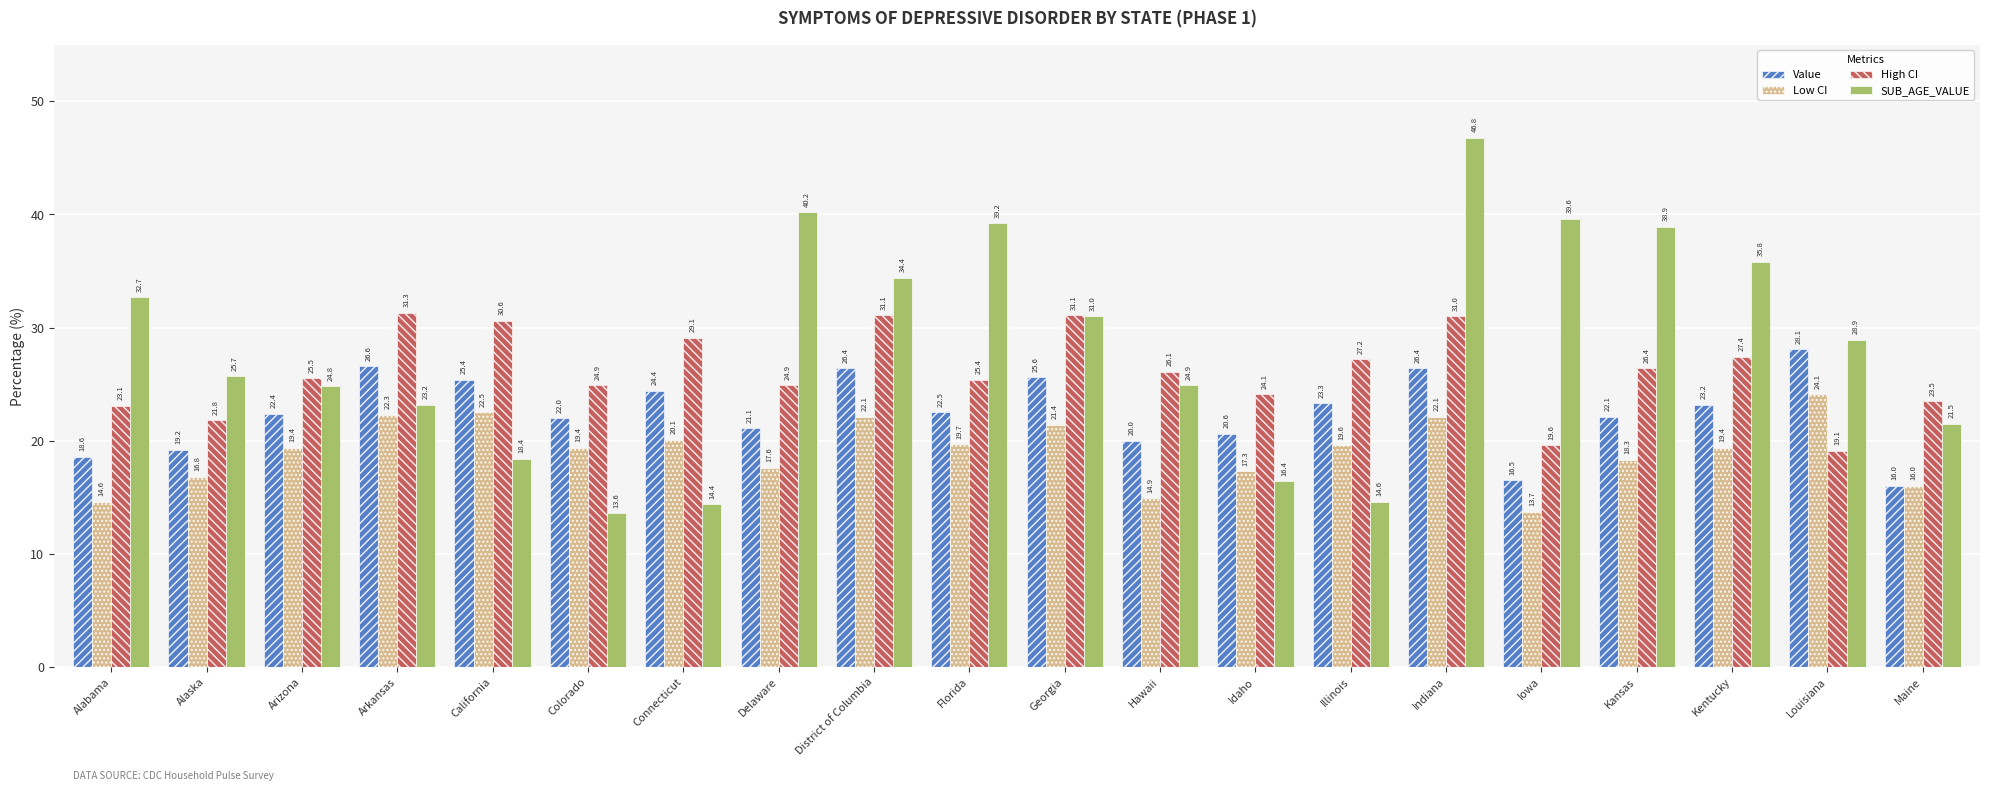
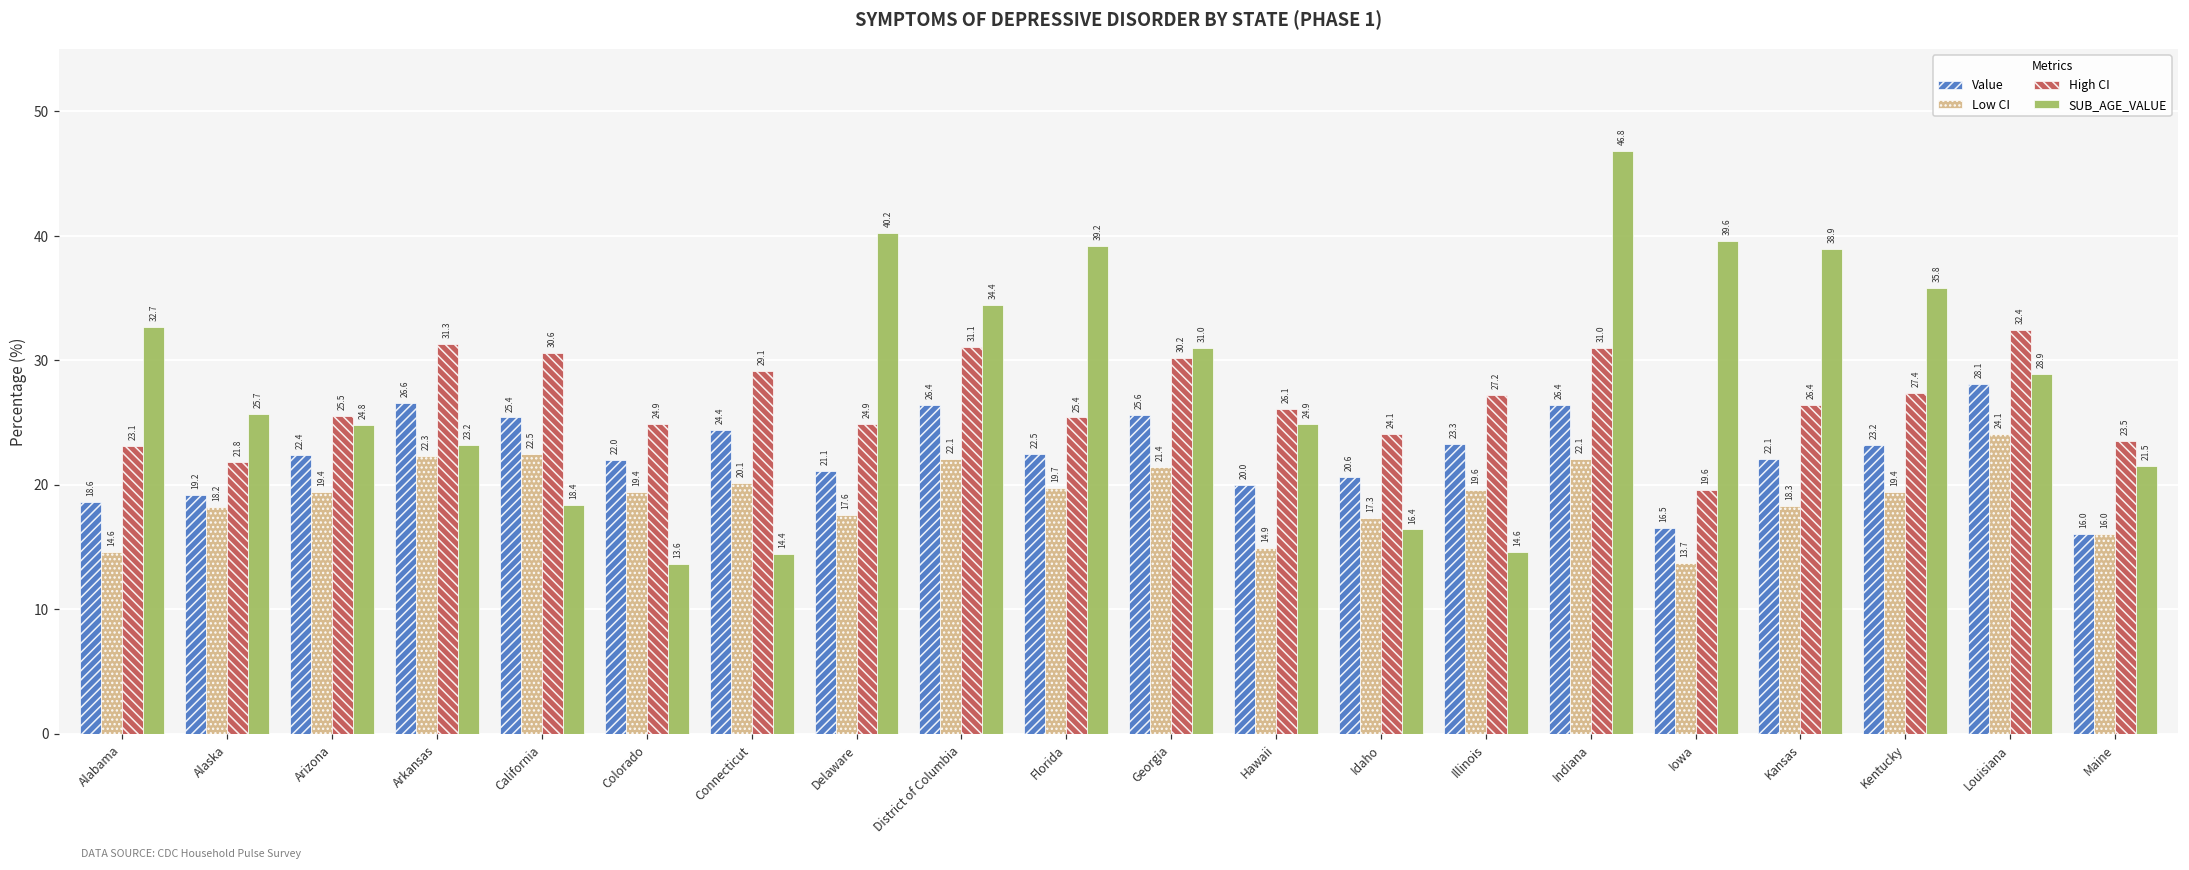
Low CI, Alaska: 16.8 -> 18.2
High CI, Georgia: 31.1 -> 30.2
High CI, Louisiana: 19.1 -> 32.4
